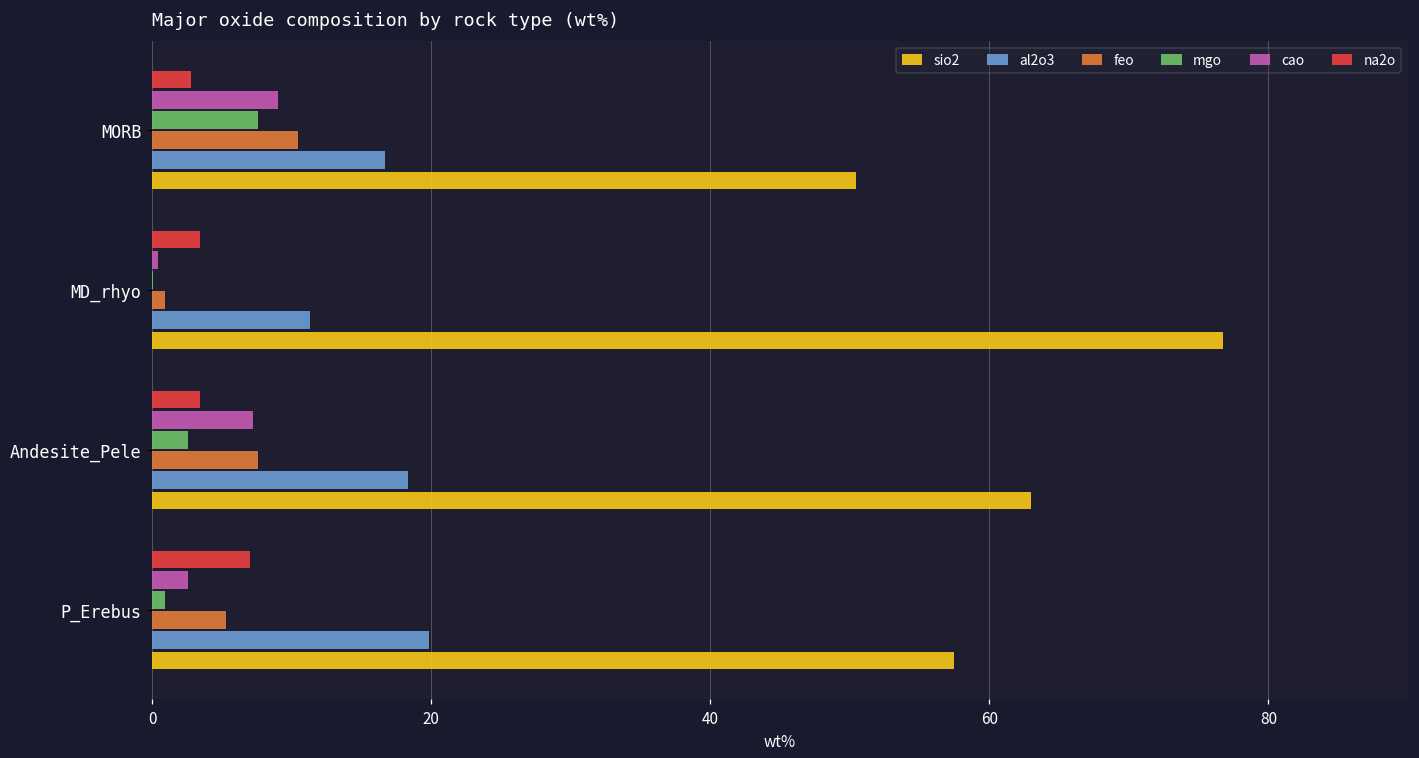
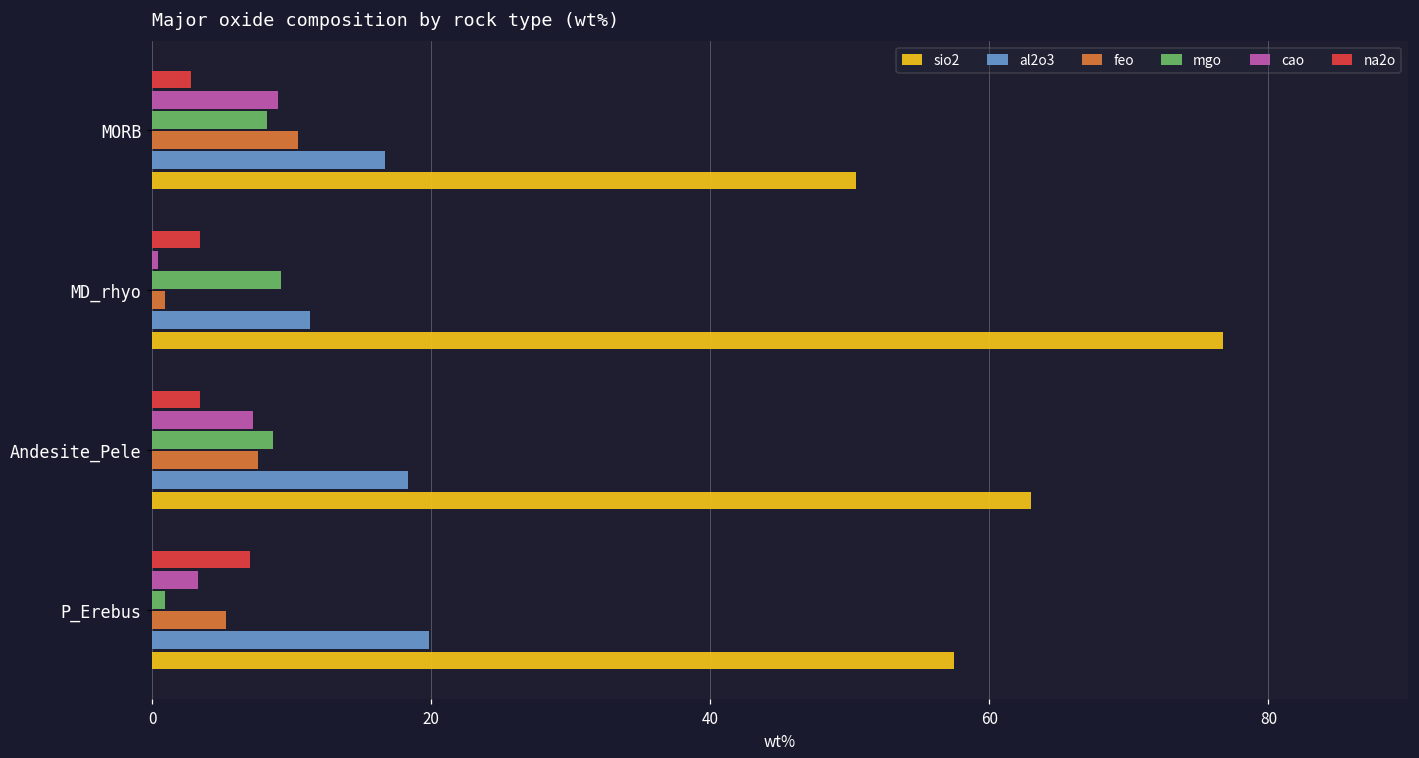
mgo, MORB: 7.6 -> 8.3
mgo, MD_rhyo: 0.1 -> 9.2
mgo, Andesite_Pele: 2.6 -> 8.7
cao, P_Erebus: 2.6 -> 3.3
